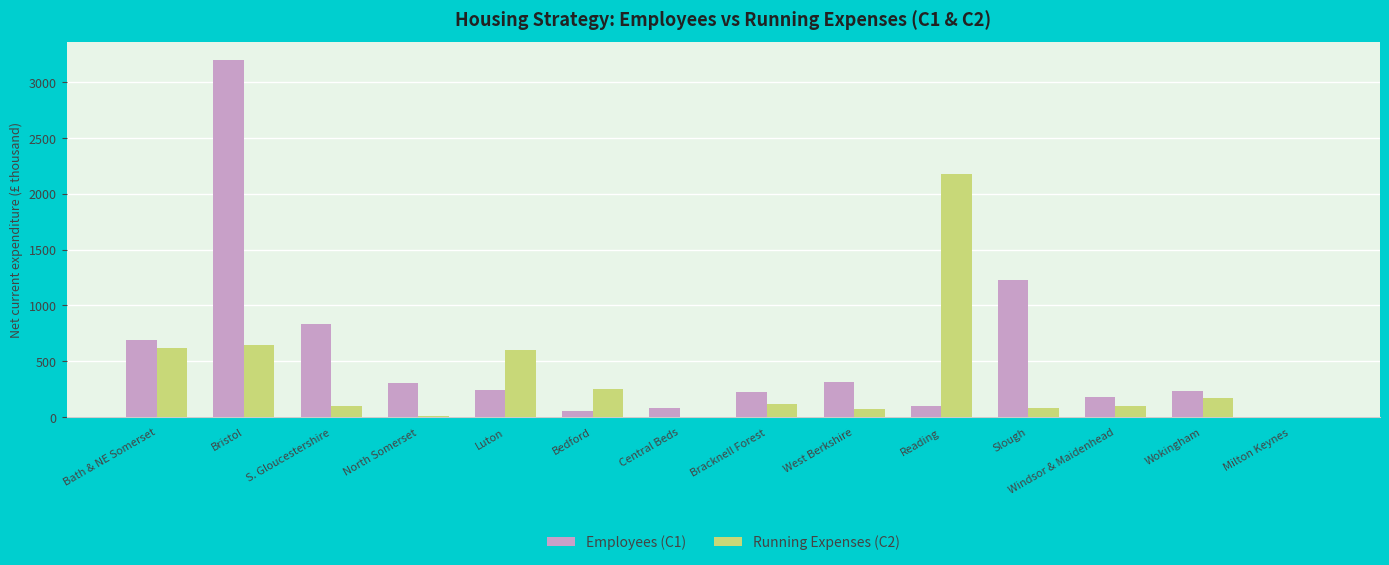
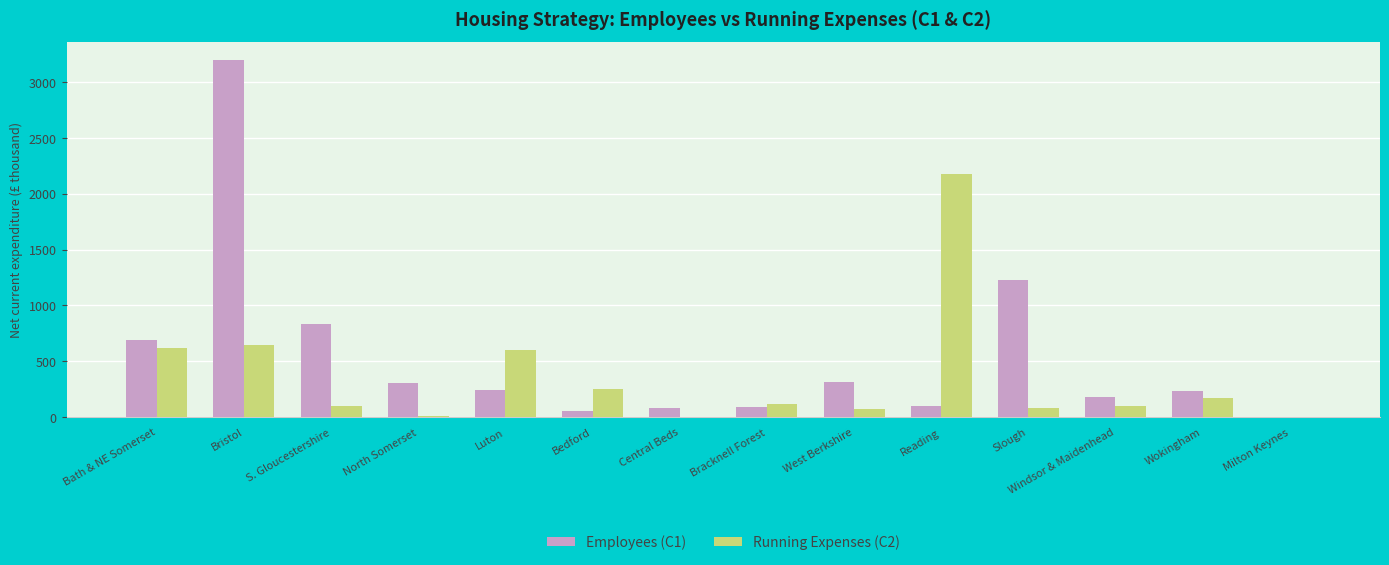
Employees (C1), Bracknell Forest: 220 -> 90
